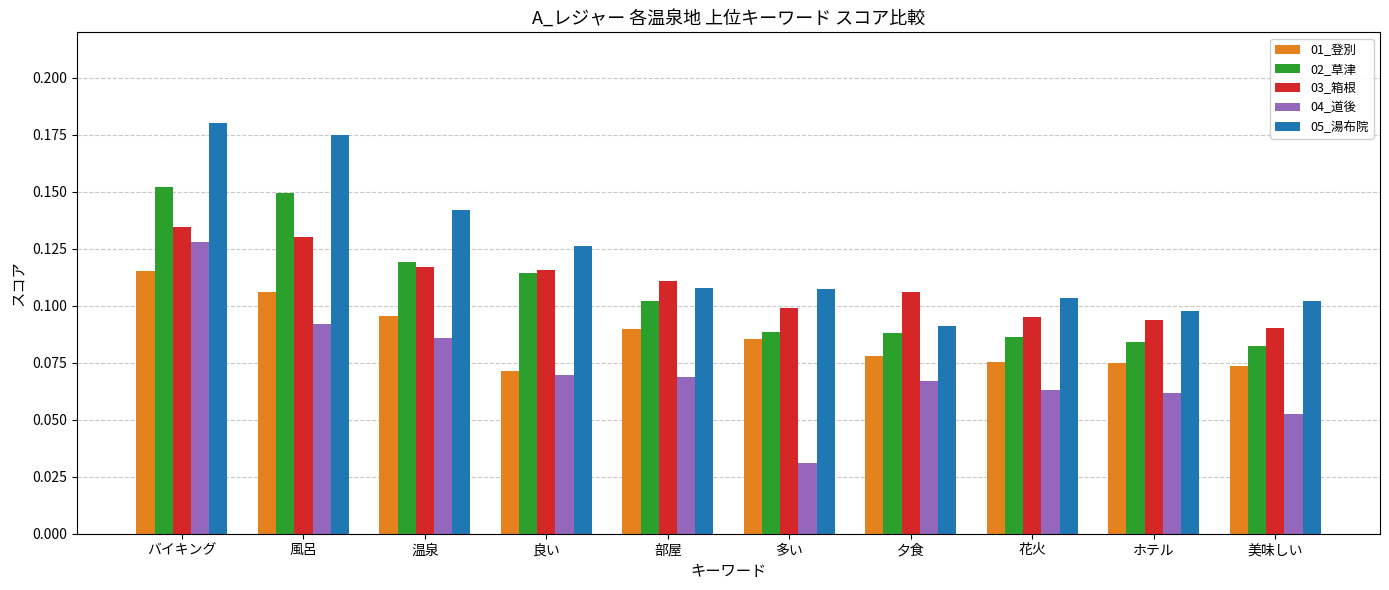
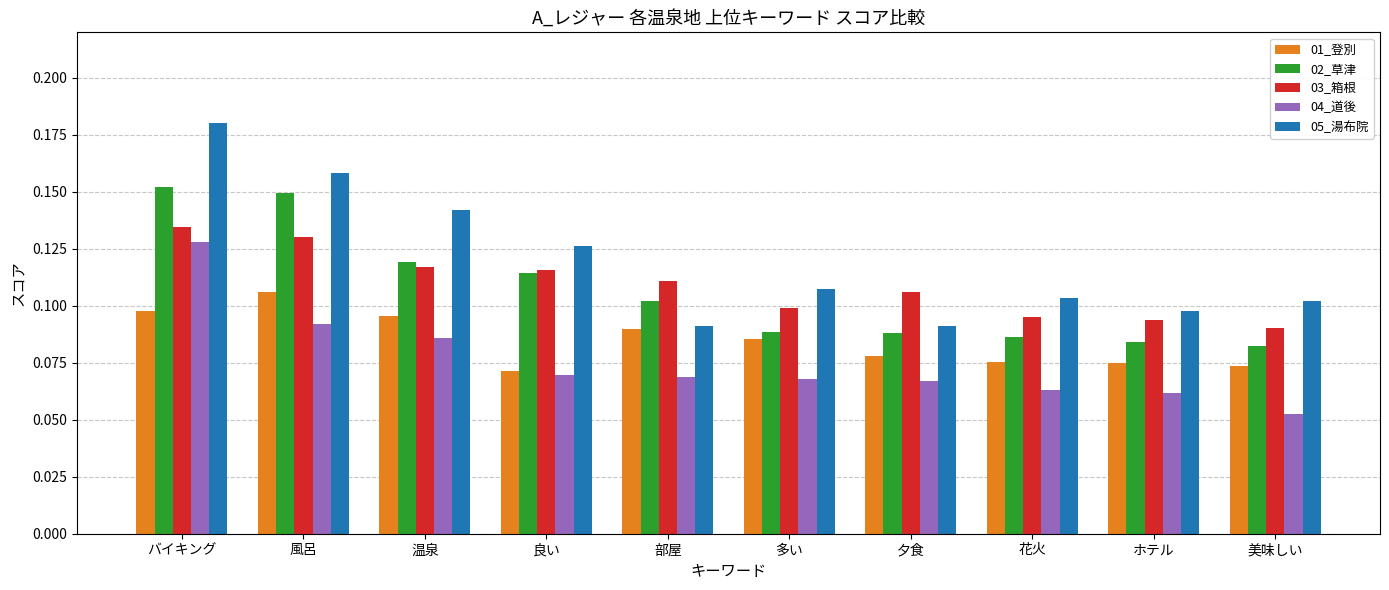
01_登別, バイキング: 0.115 -> 0.098
05_湯布院, 風呂: 0.175 -> 0.158
05_湯布院, 部屋: 0.108 -> 0.091
04_道後, 多い: 0.031 -> 0.068
